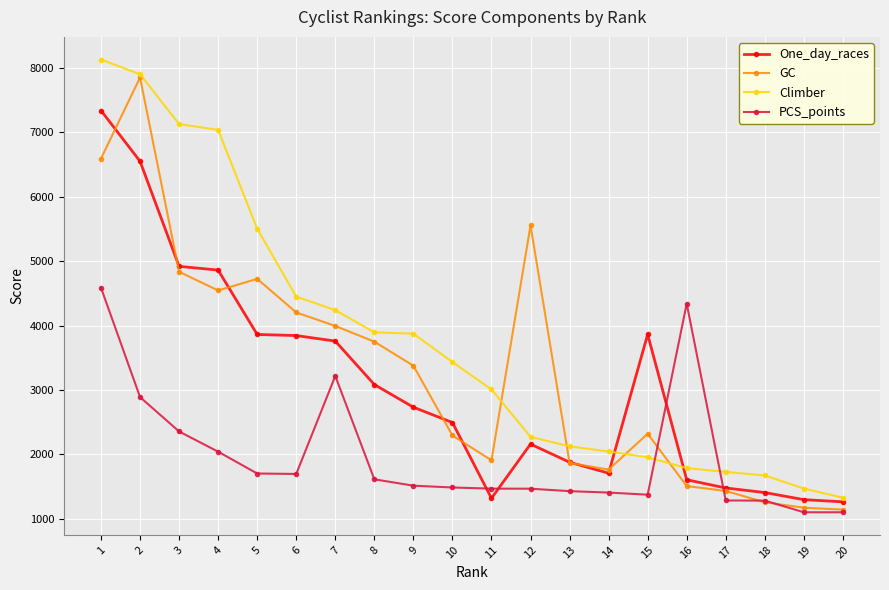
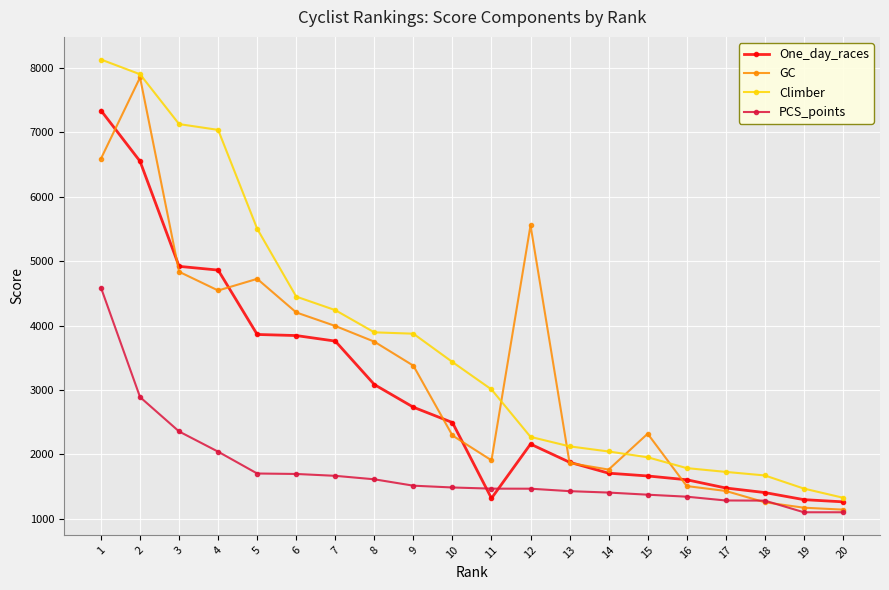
PCS_points, 7: 3200 -> 1700
One_day_races, 15: 3900 -> 1700
PCS_points, 16: 4300 -> 1300
